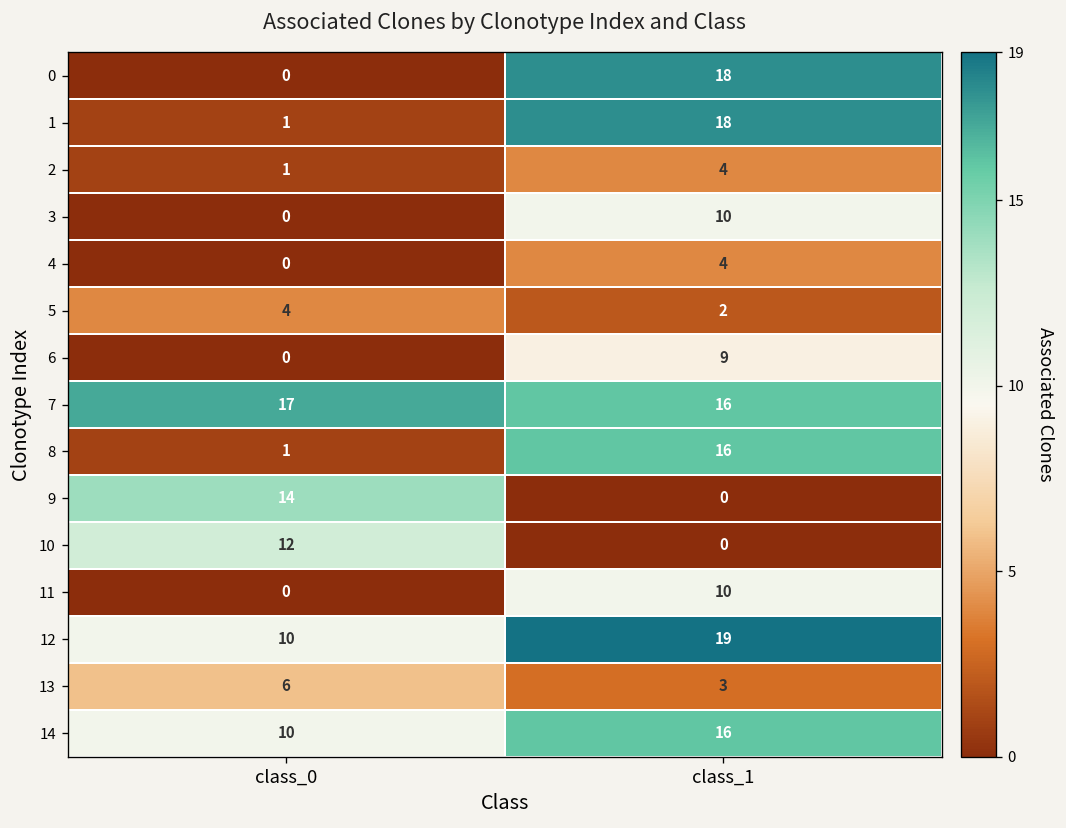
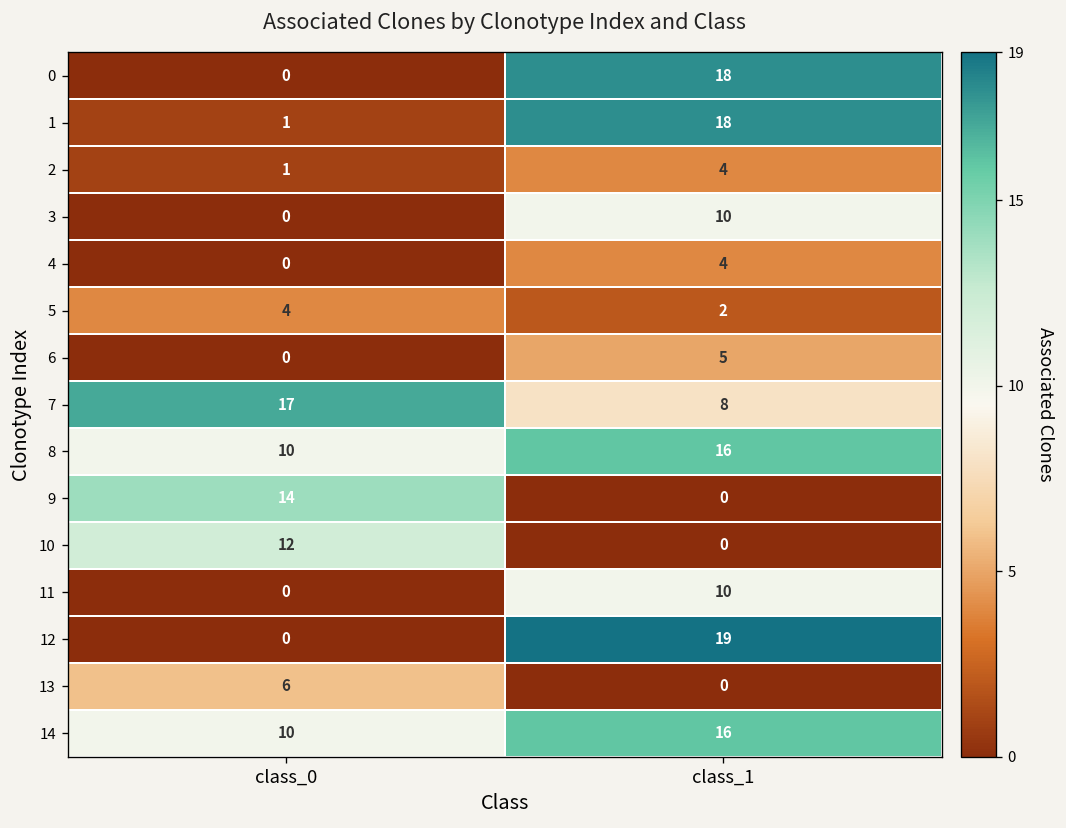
6, class_1: 9 -> 5
7, class_1: 16 -> 8
8, class_0: 1 -> 10
12, class_0: 10 -> 0
13, class_1: 3 -> 0
